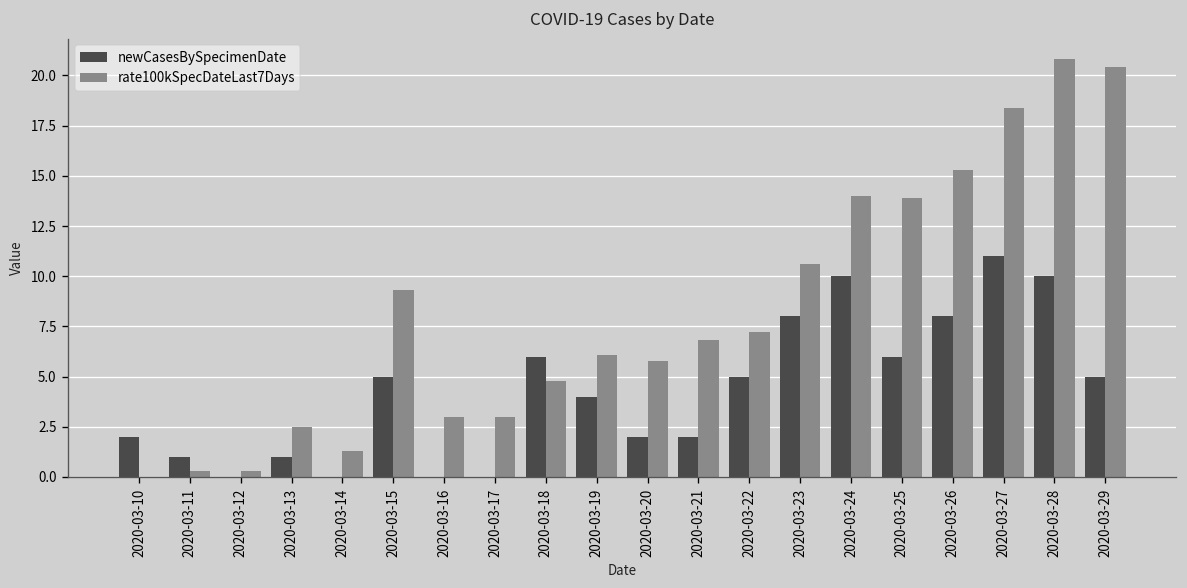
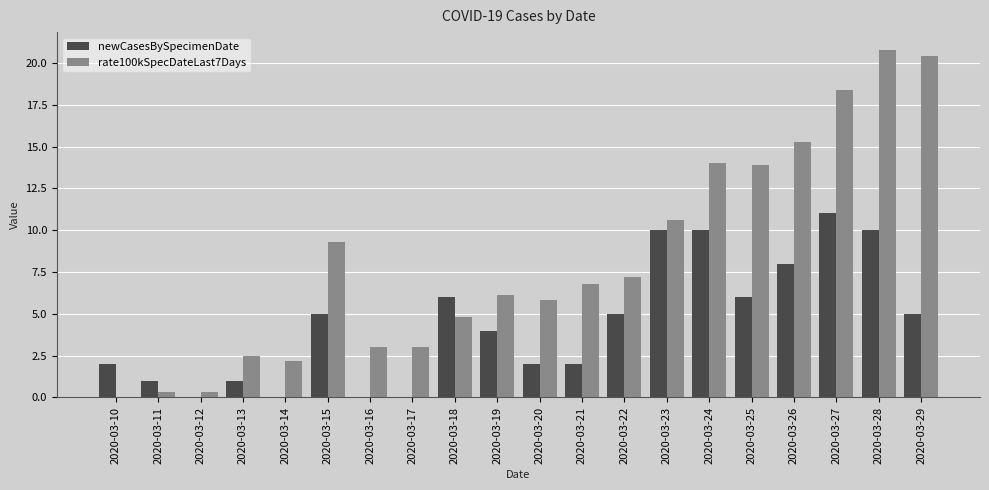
rate100kSpecDateLast7Days, 2020-03-14: 1.3 -> 2.2
newCasesBySpecimenDate, 2020-03-23: 8 -> 10
